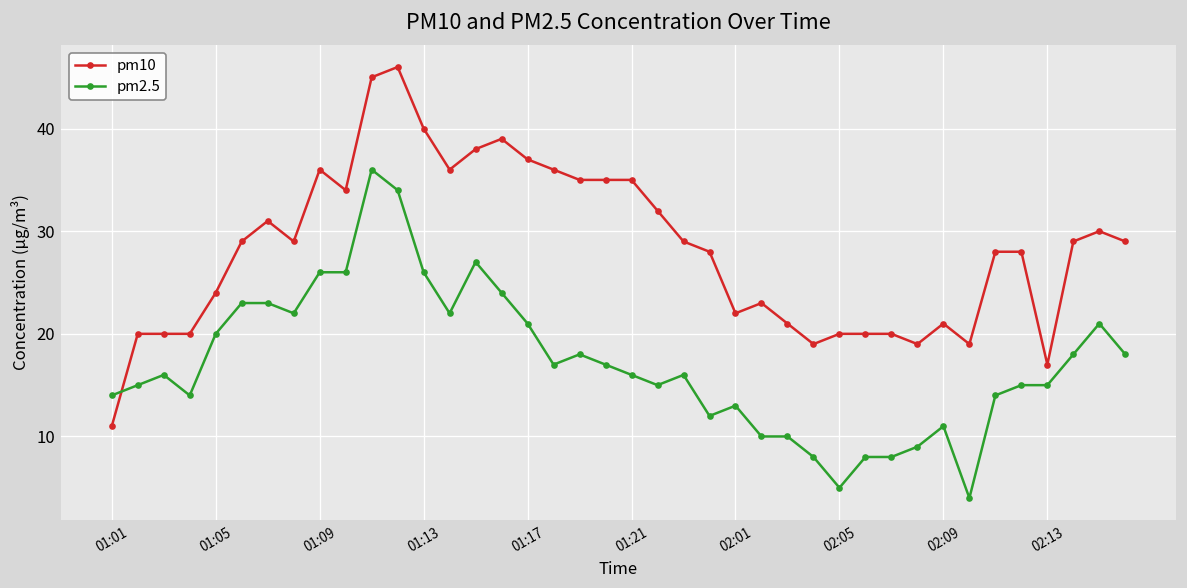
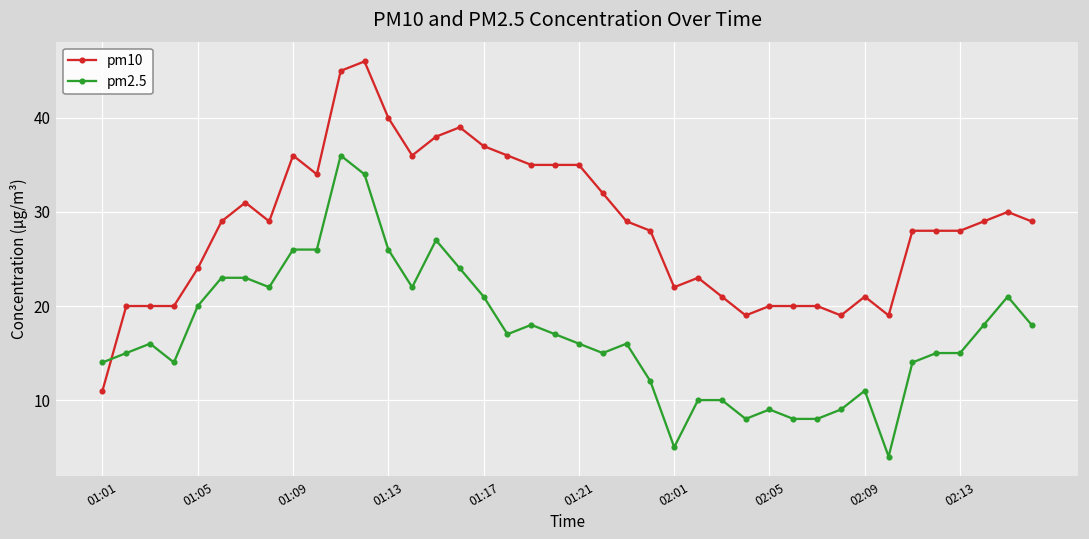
pm2.5, 02:01: 13 -> 5
pm2.5, 02:05: 5 -> 9
pm10, 02:13: 17 -> 28
